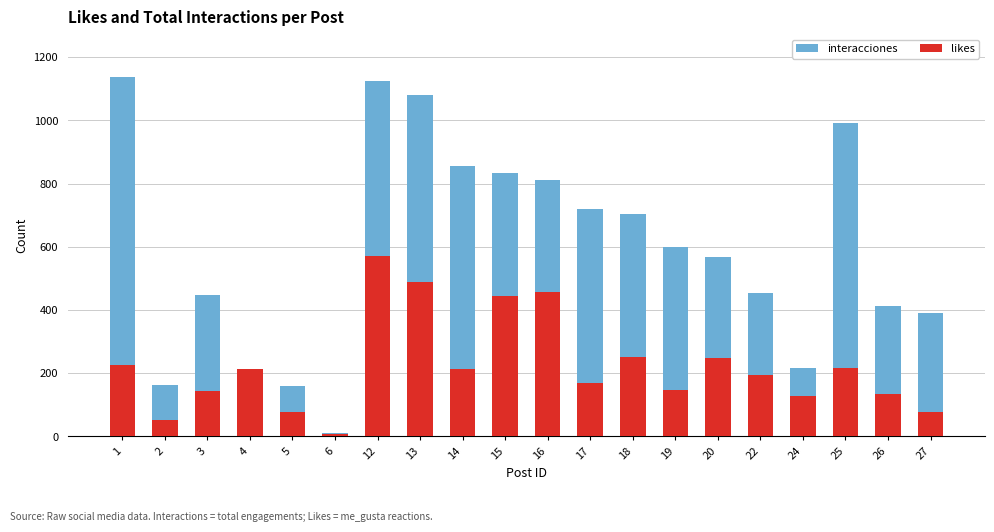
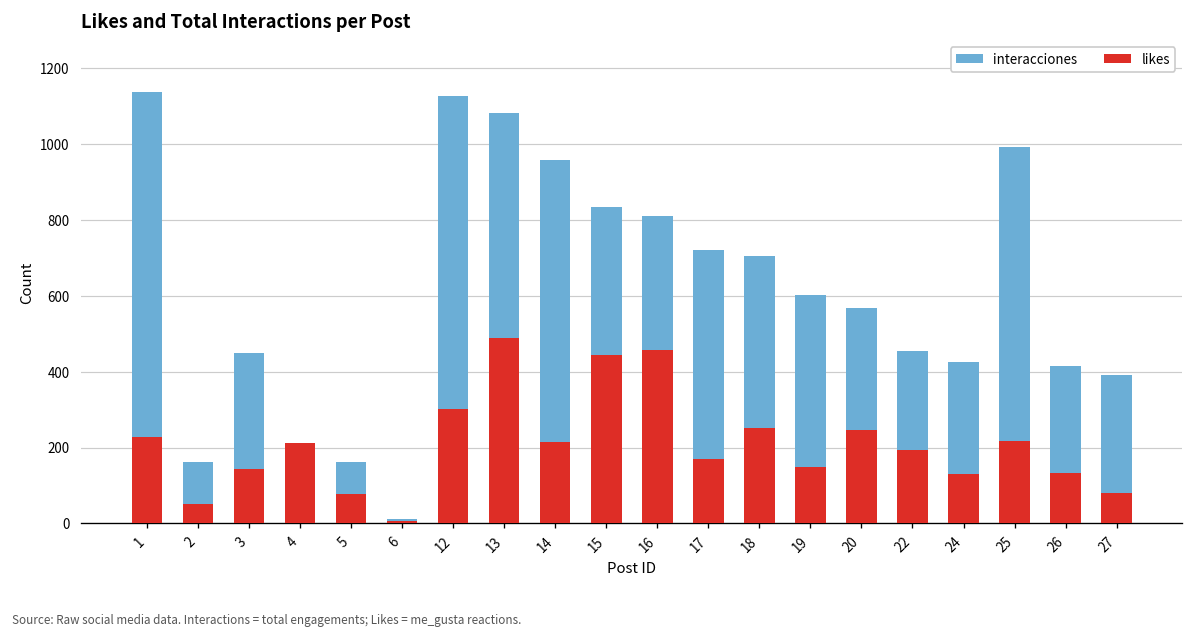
likes, 12: 570 -> 300
interacciones, 14: 860 -> 960
interacciones, 24: 220 -> 430
